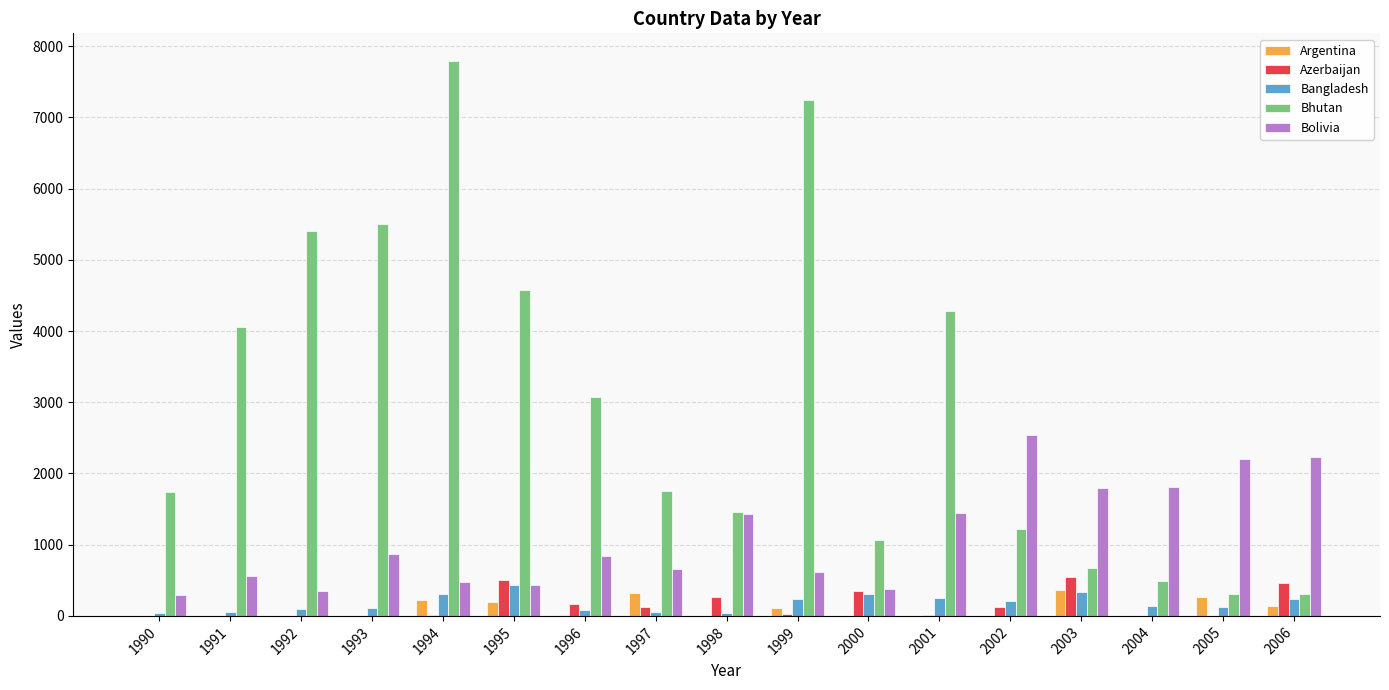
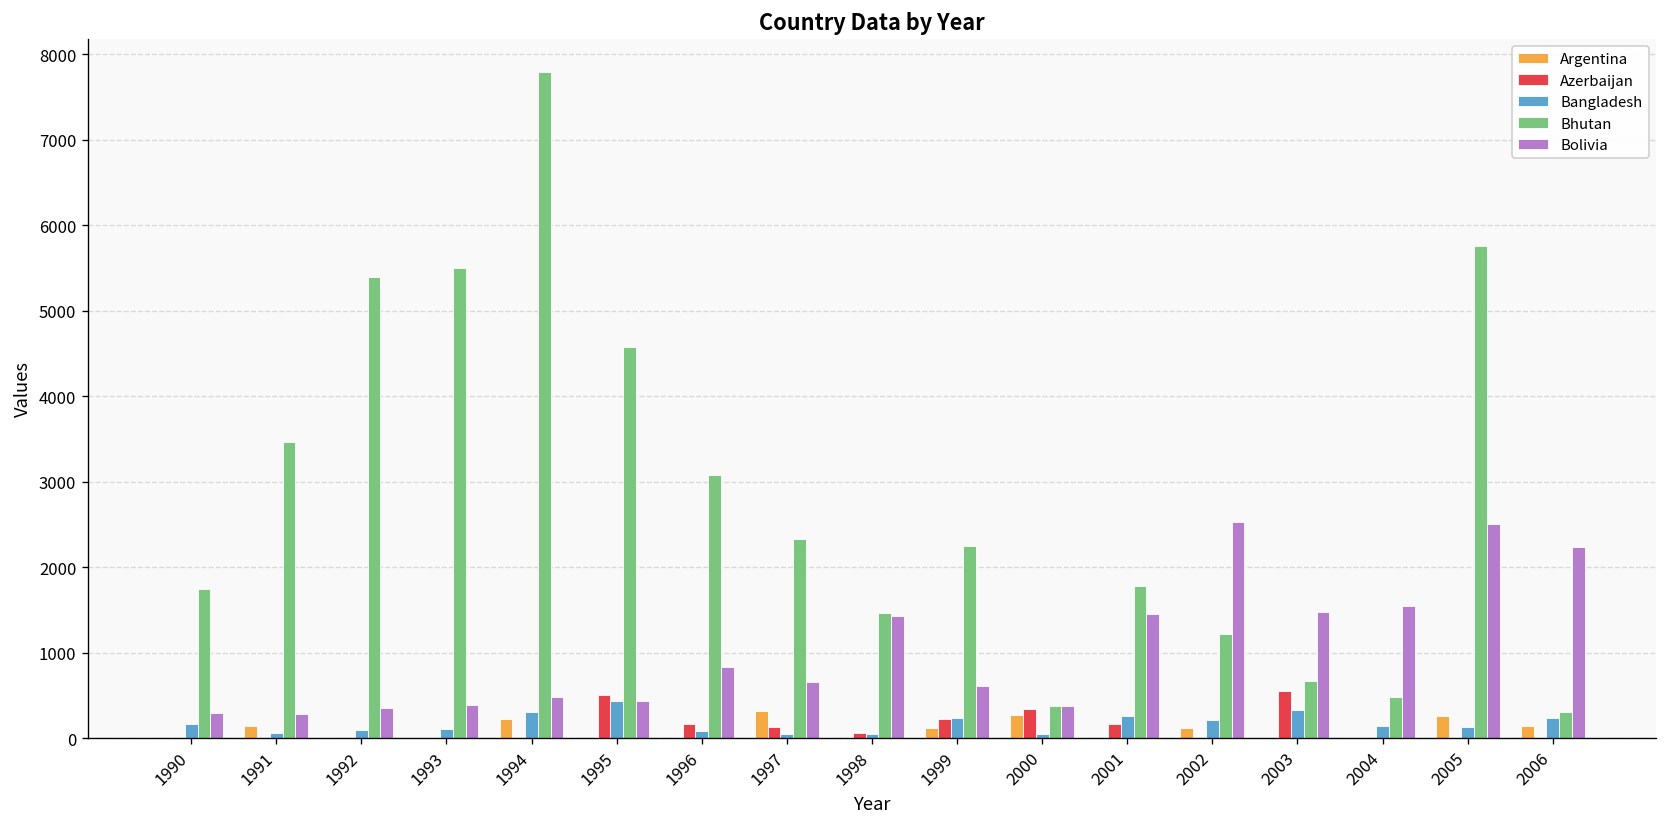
Bangladesh, 1990: 0 -> 200
Argentina, 1991: 0 -> 100
Bhutan, 1991: 4100 -> 3500
Bolivia, 1991: 600 -> 300
Bolivia, 1993: 900 -> 400
Argentina, 1995: 200 -> 0
Bhutan, 1997: 1800 -> 2300
Azerbaijan, 1998: 300 -> 100
Azerbaijan, 1999: 0 -> 200
Bhutan, 1999: 7200 -> 2300
Argentina, 2000: 0 -> 300
Bangladesh, 2000: 300 -> 0
Bhutan, 2000: 1100 -> 400
Azerbaijan, 2001: 0 -> 200
Bhutan, 2001: 4300 -> 1800
Argentina, 2002: 0 -> 100
Azerbaijan, 2002: 100 -> 0
Argentina, 2003: 400 -> 0
Bolivia, 2003: 1800 -> 1500
Bolivia, 2004: 1800 -> 1500
Bhutan, 2005: 300 -> 5800
Bolivia, 2005: 2200 -> 2500
Azerbaijan, 2006: 500 -> 0
